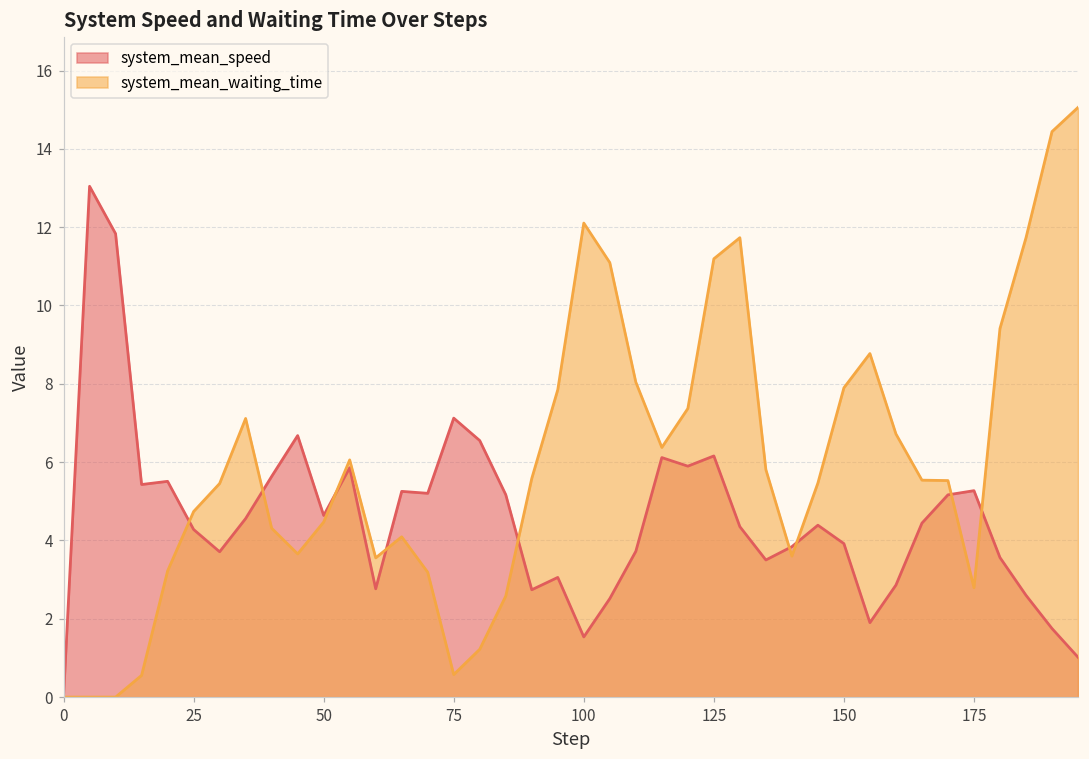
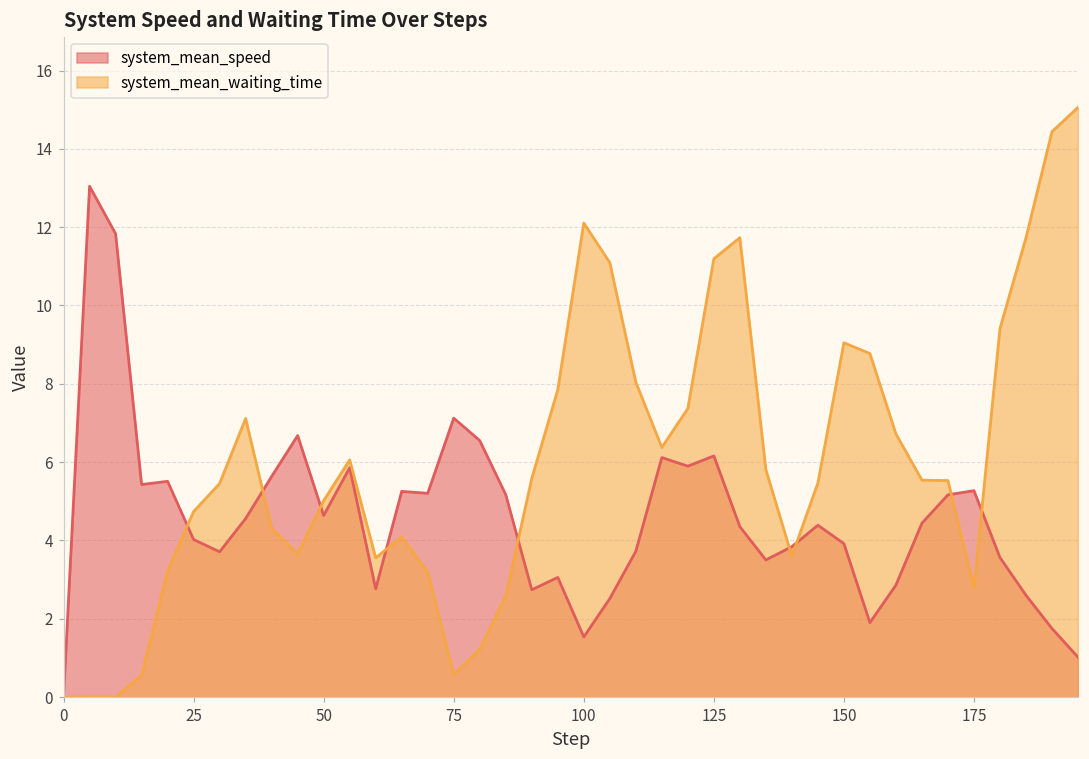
system_mean_speed, 25: 4.3 -> 4.0
system_mean_waiting_time, 50: 4.5 -> 5.0
system_mean_waiting_time, 150: 7.9 -> 9.0
